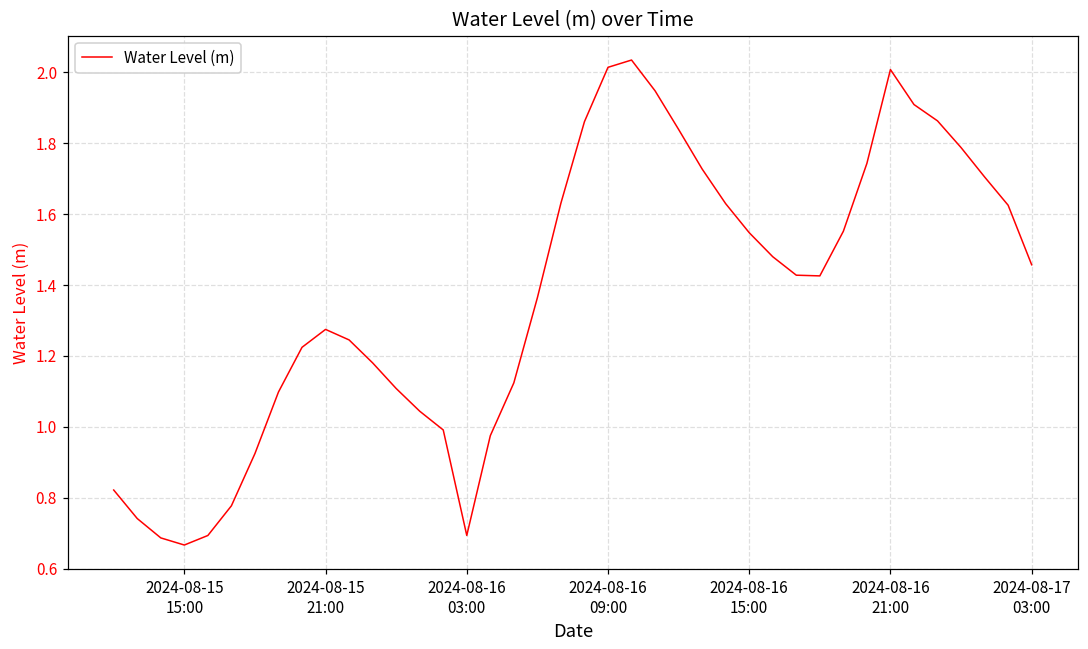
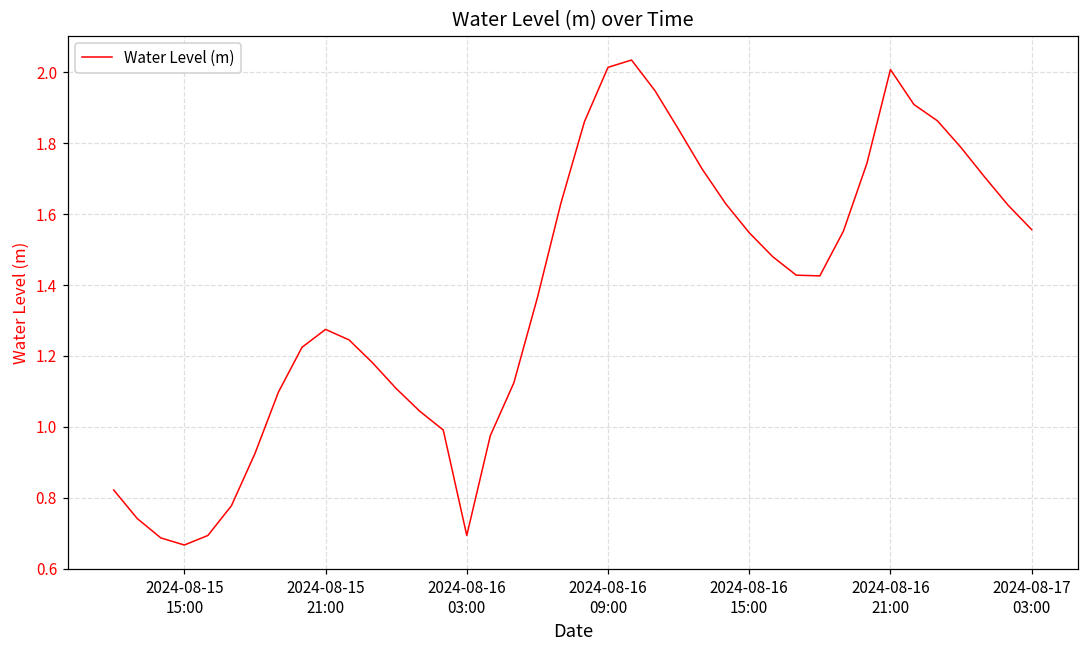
2024-08-17 03:00: 1.46 -> 1.56
